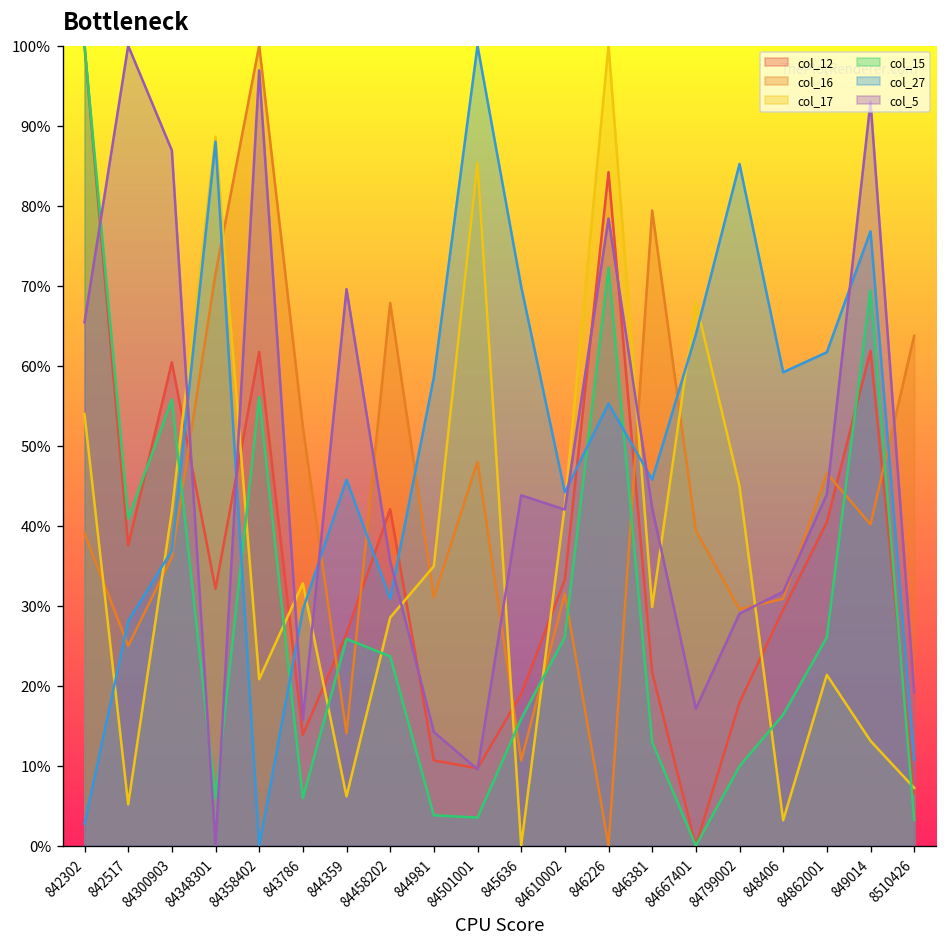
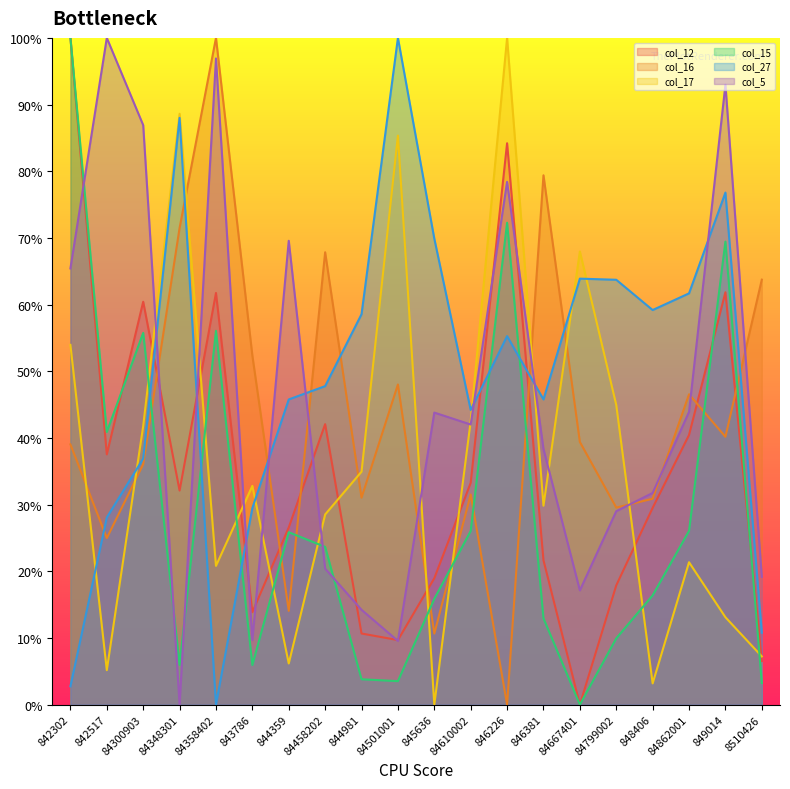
col_5, 843786: 16% -> 10%
col_27, 84458202: 31% -> 48%
col_5, 84458202: 36% -> 20%
col_5, 846381: 42% -> 38%
col_27, 84799002: 85% -> 64%
